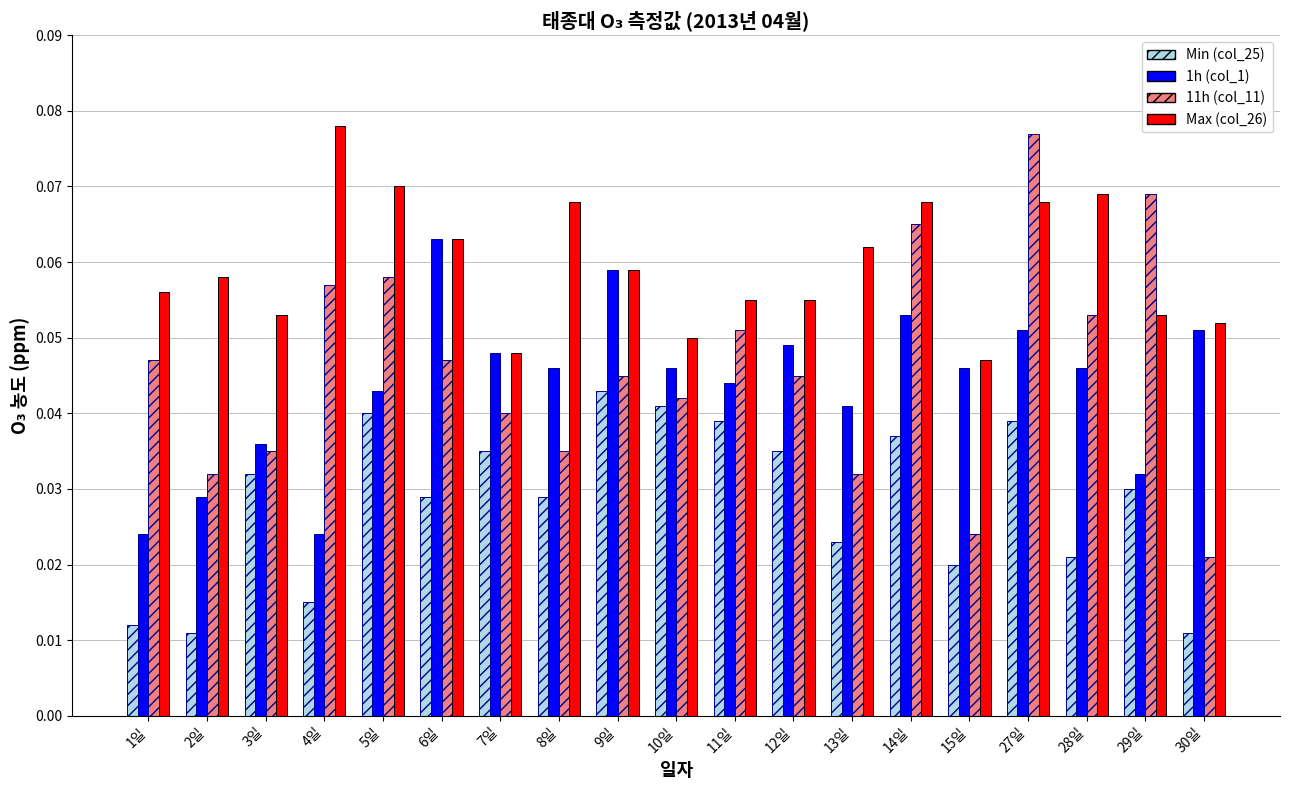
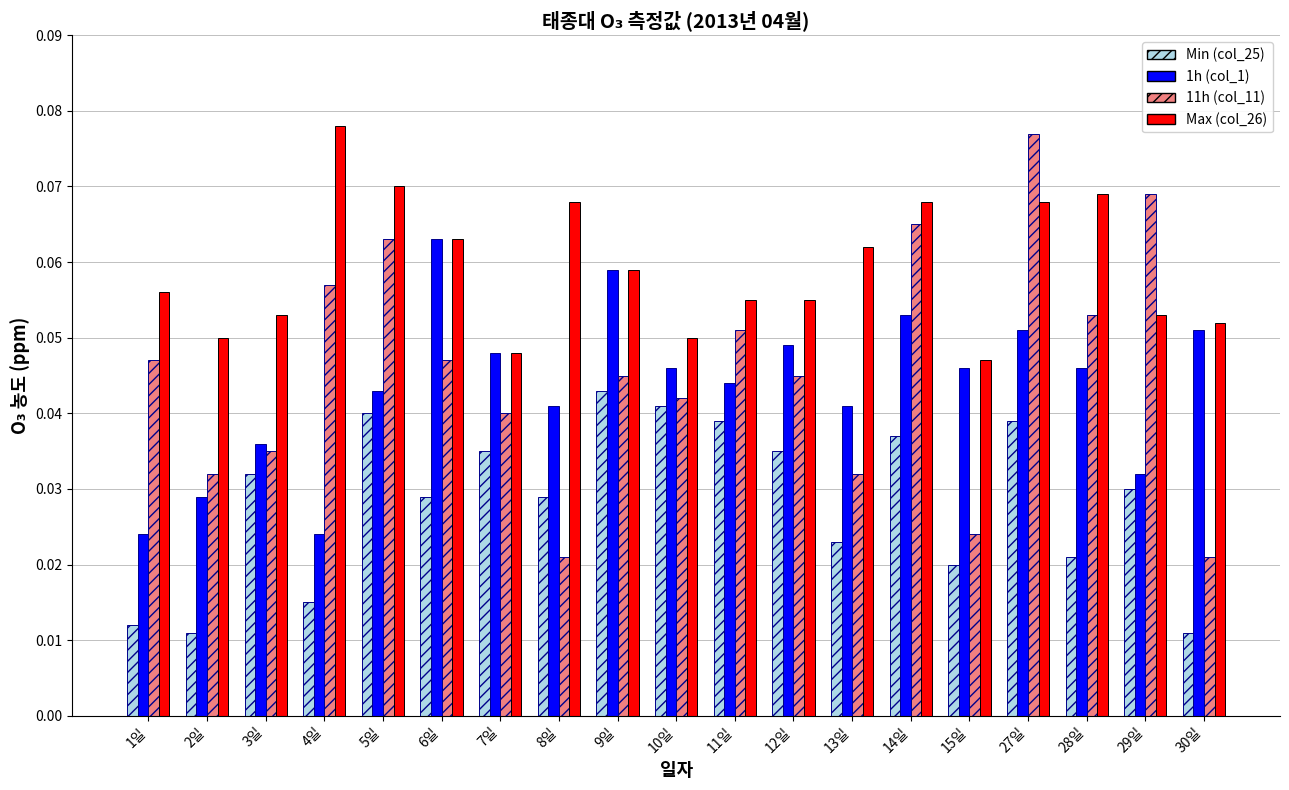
Max (col_26), 2일: 0.058 -> 0.050
11h (col_11), 5일: 0.058 -> 0.063
1h (col_1), 8일: 0.046 -> 0.041
11h (col_11), 8일: 0.035 -> 0.021
